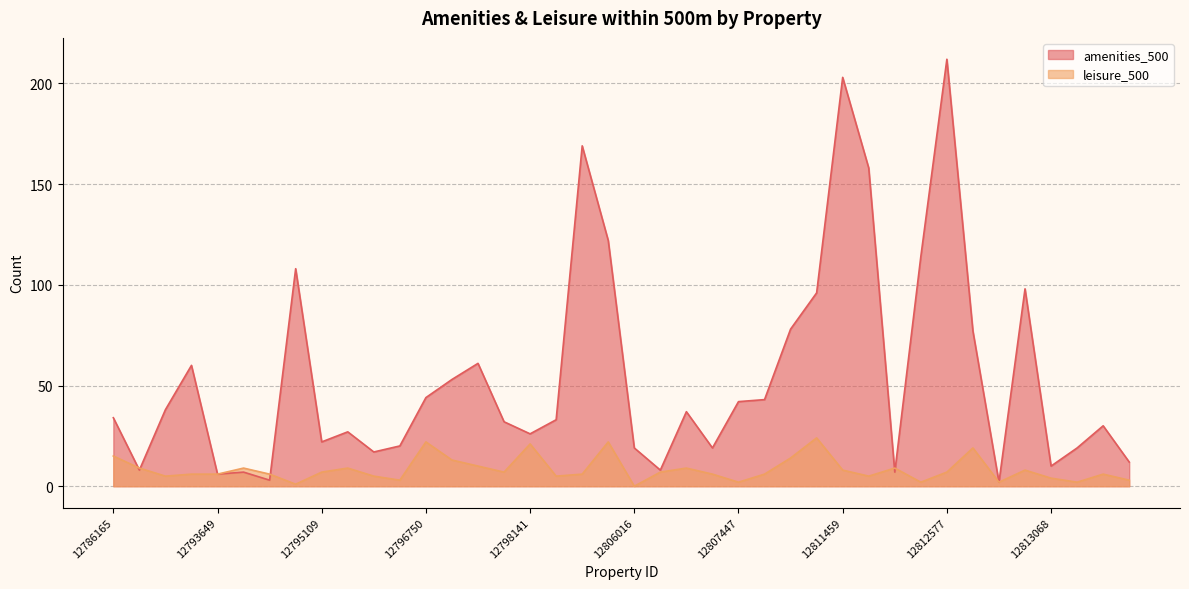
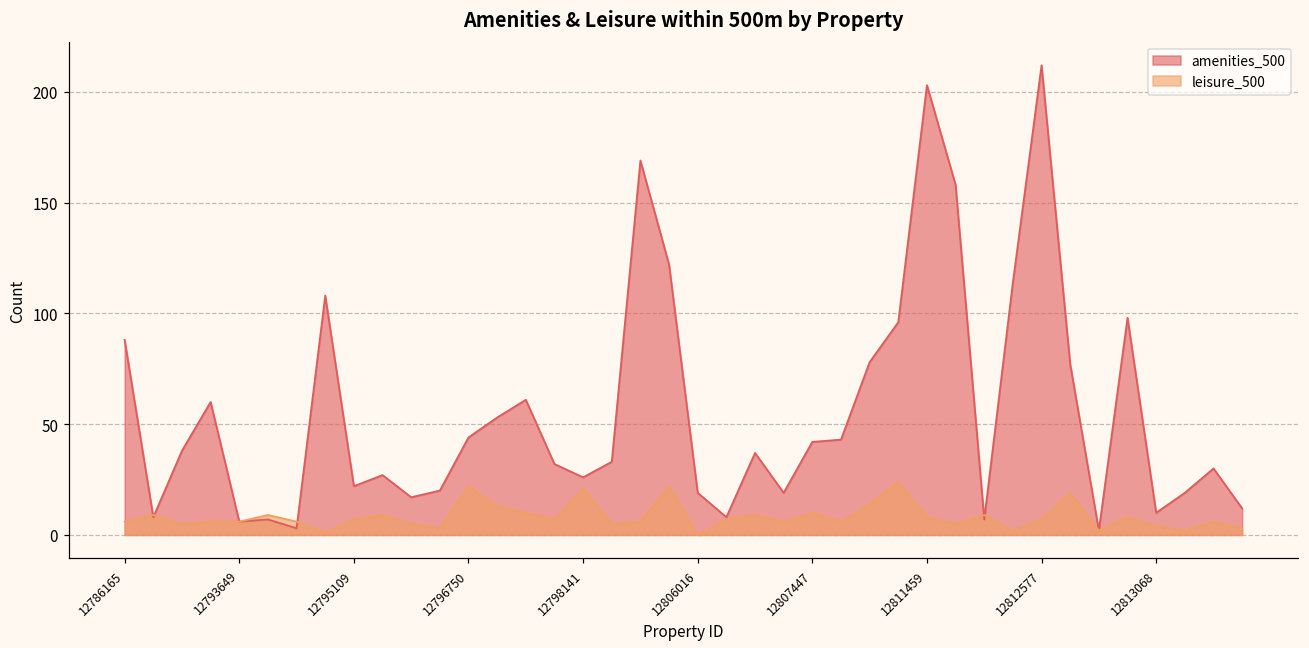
amenities_500, 12786165: 34 -> 88
leisure_500, 12786165: 15 -> 6
leisure_500, 12807447: 2 -> 10
